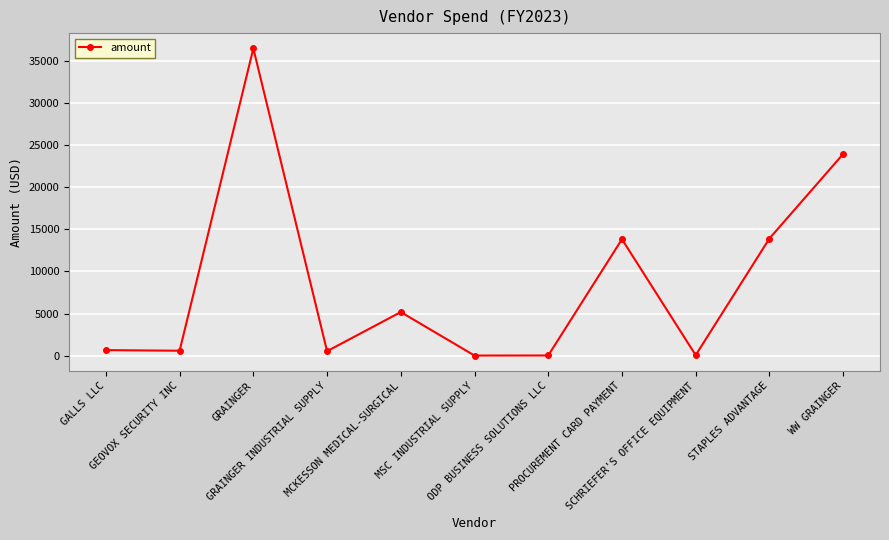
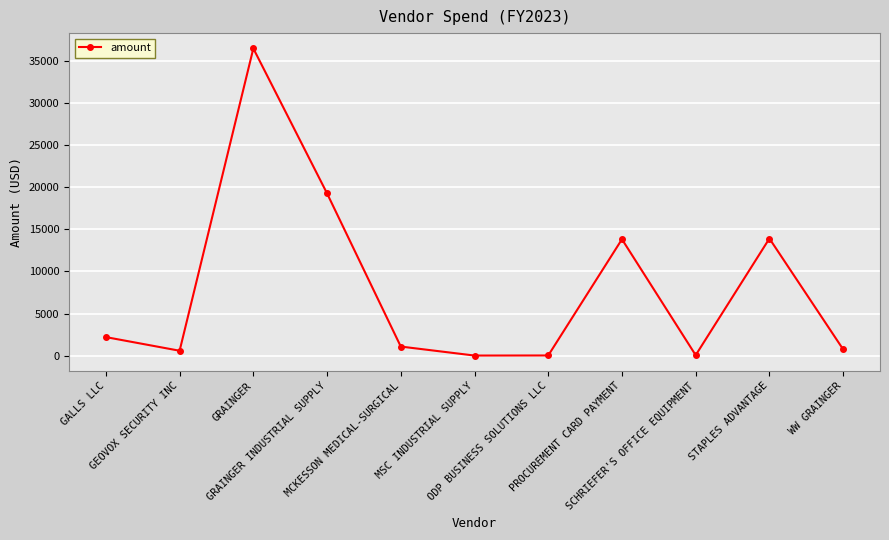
GALLS LLC: 1000 -> 2000
GRAINGER INDUSTRIAL SUPPLY: 1000 -> 19000
MCKESSON MEDICAL-SURGICAL: 5000 -> 1000
WW GRAINGER: 24000 -> 1000
